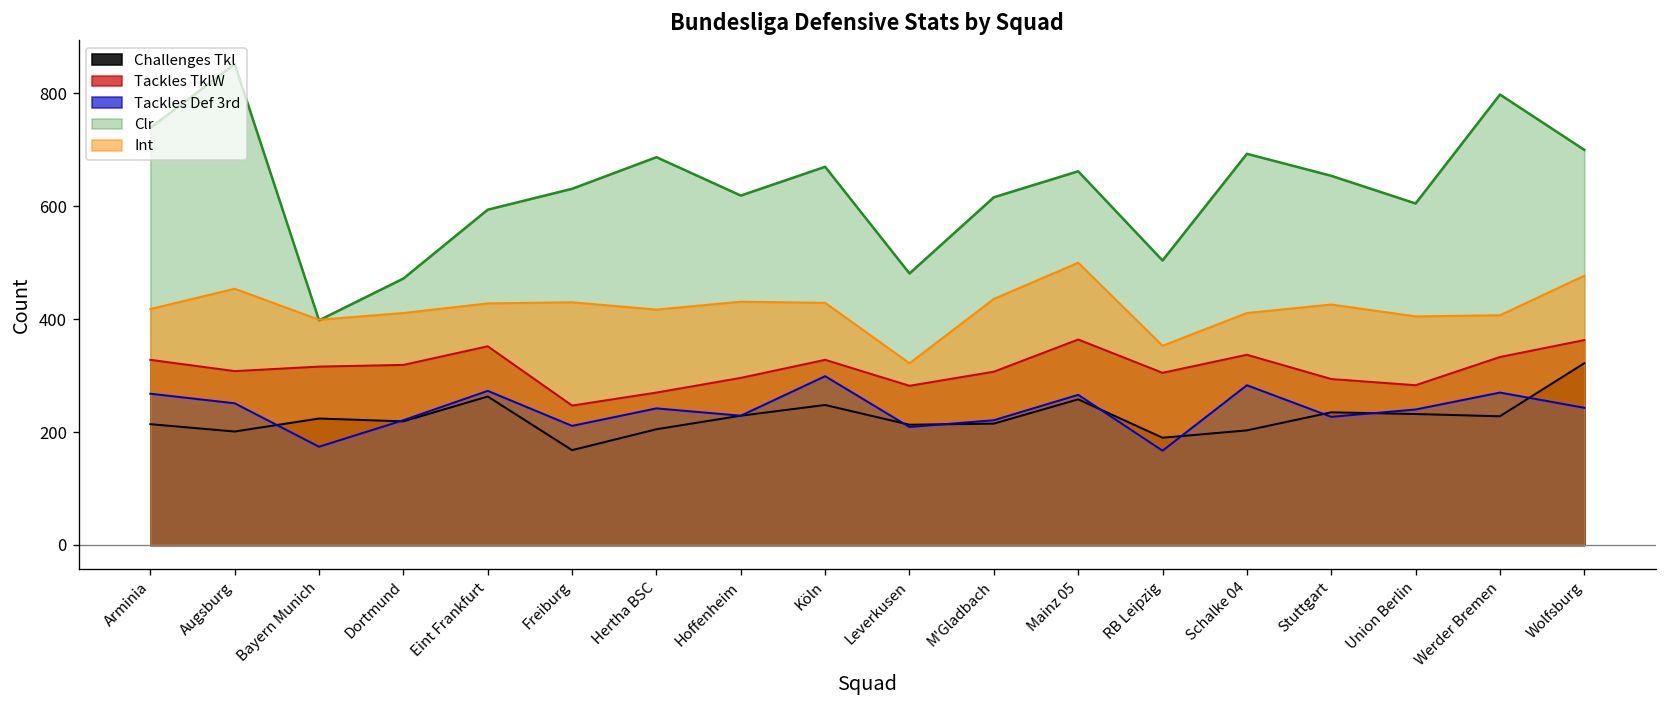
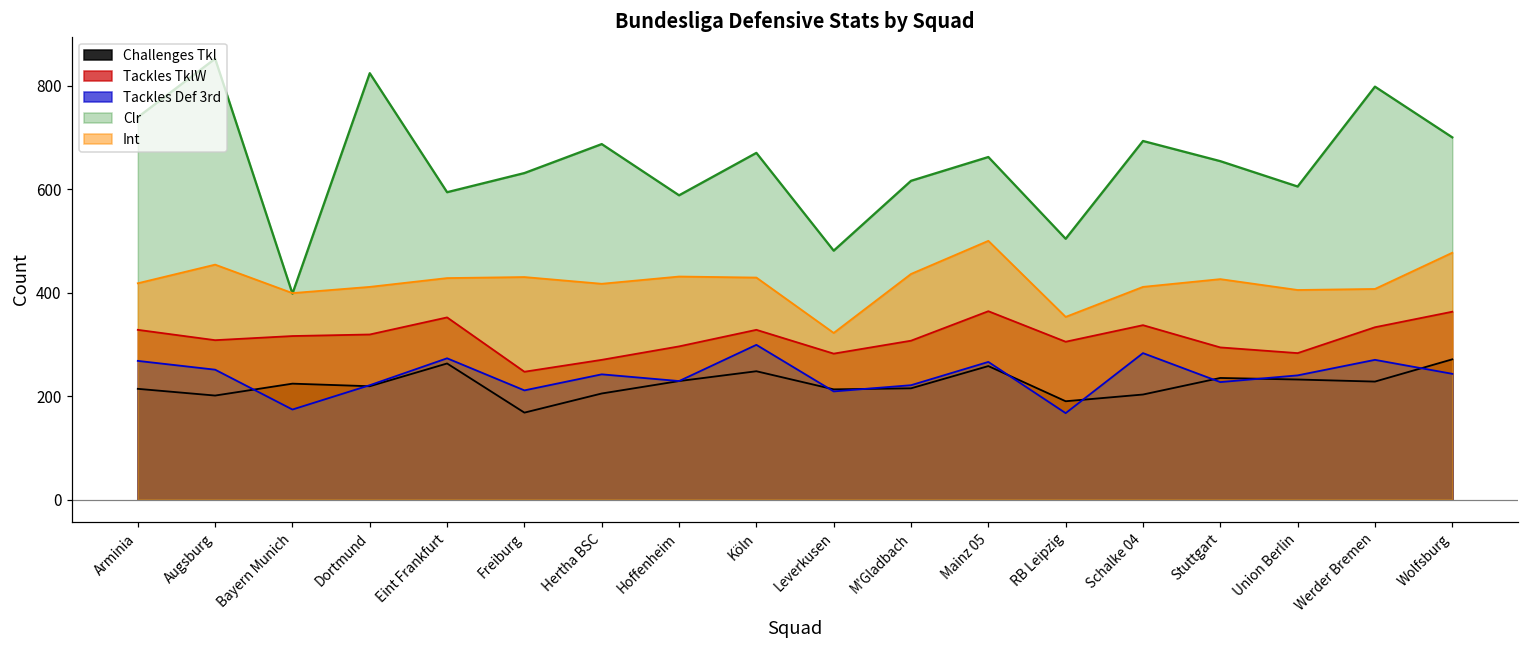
Clr, Dortmund: 470 -> 820
Clr, Hoffenheim: 620 -> 590
Challenges Tkl, Wolfsburg: 320 -> 270
